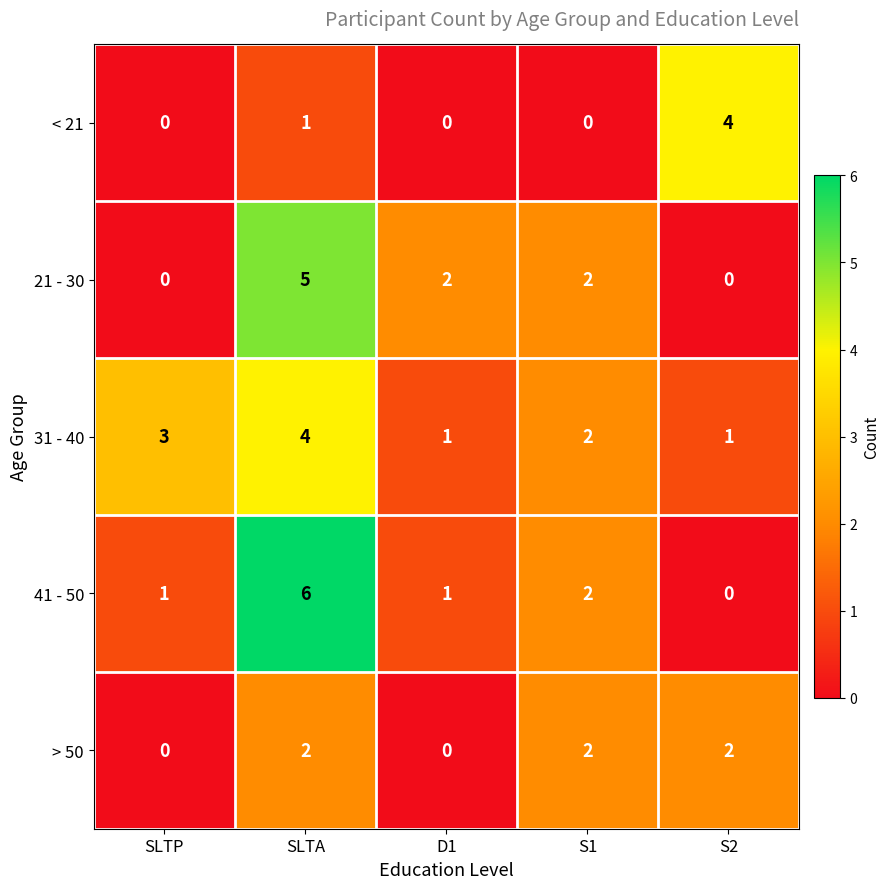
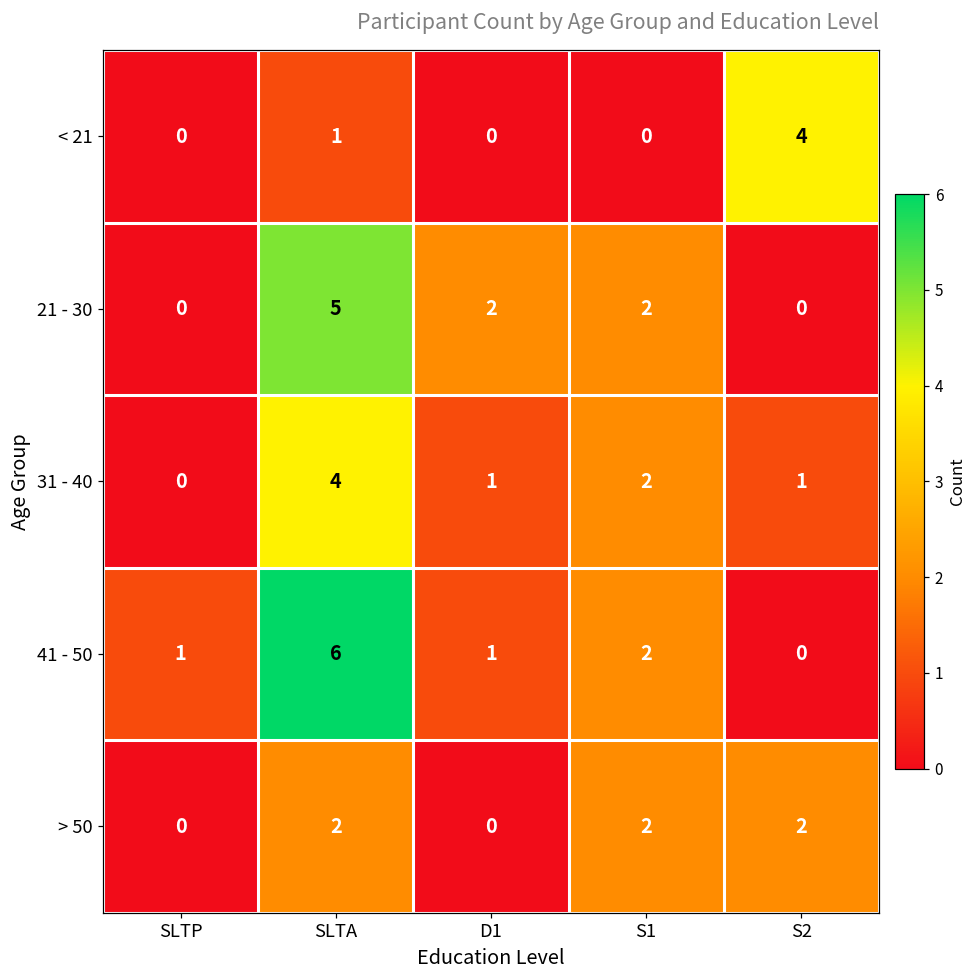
31 - 40, SLTP: 3 -> 0
